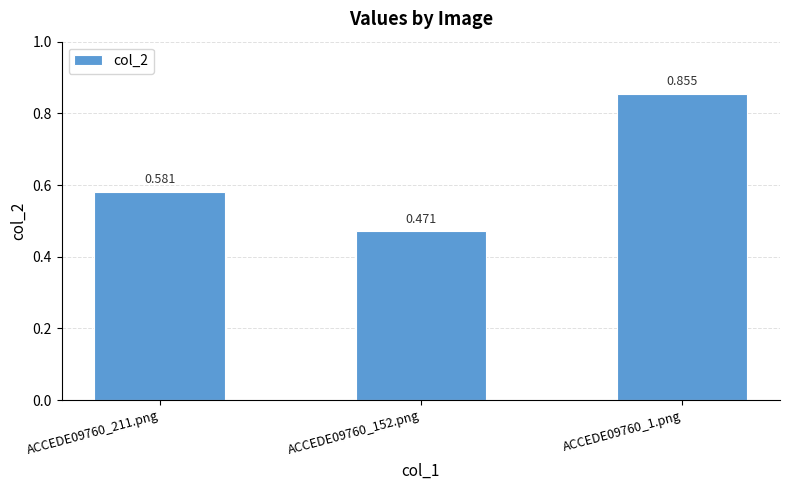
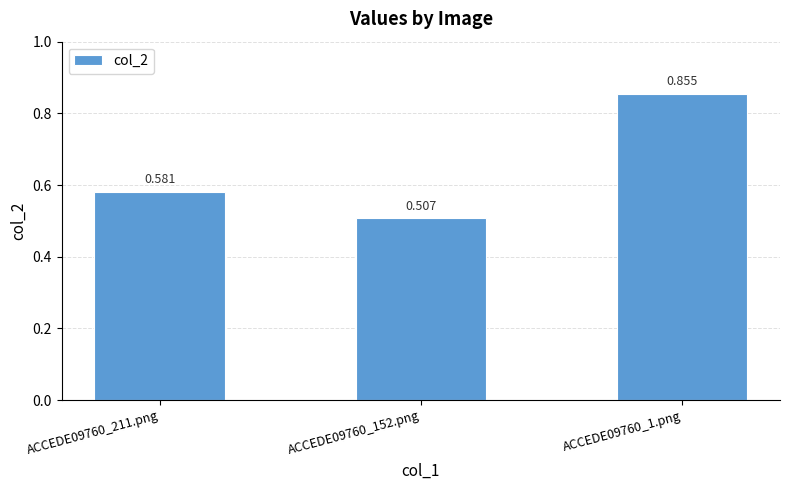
ACCEDE09760_152.png: 0.471 -> 0.507
